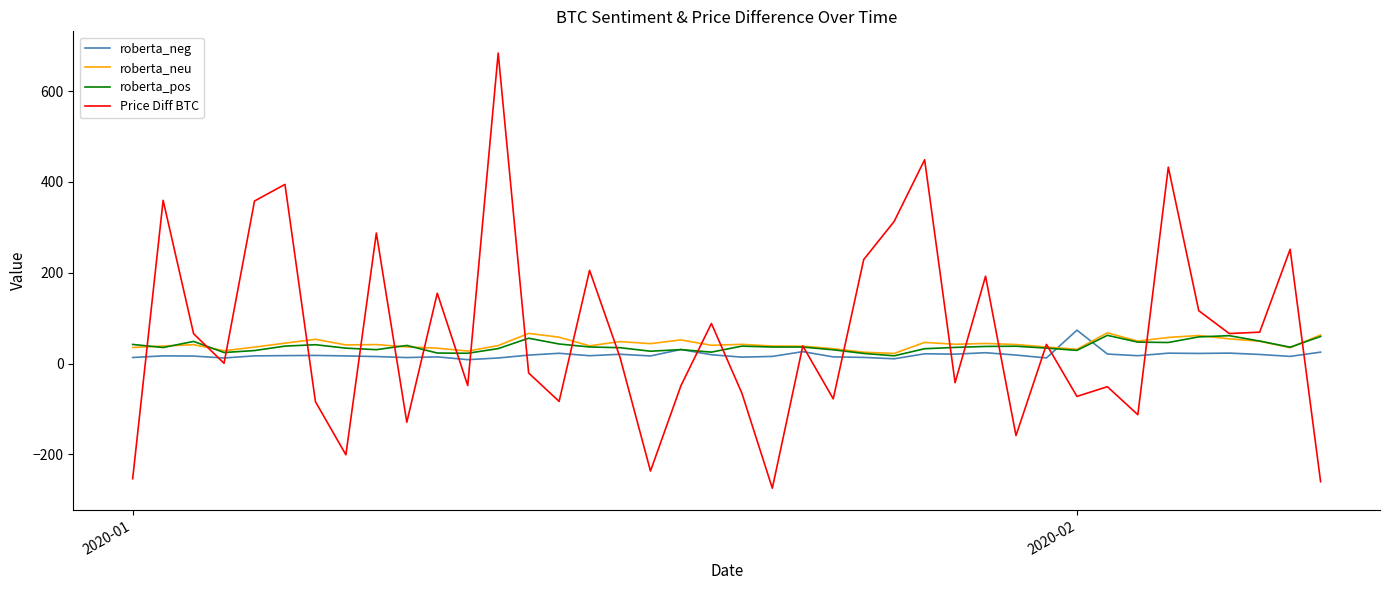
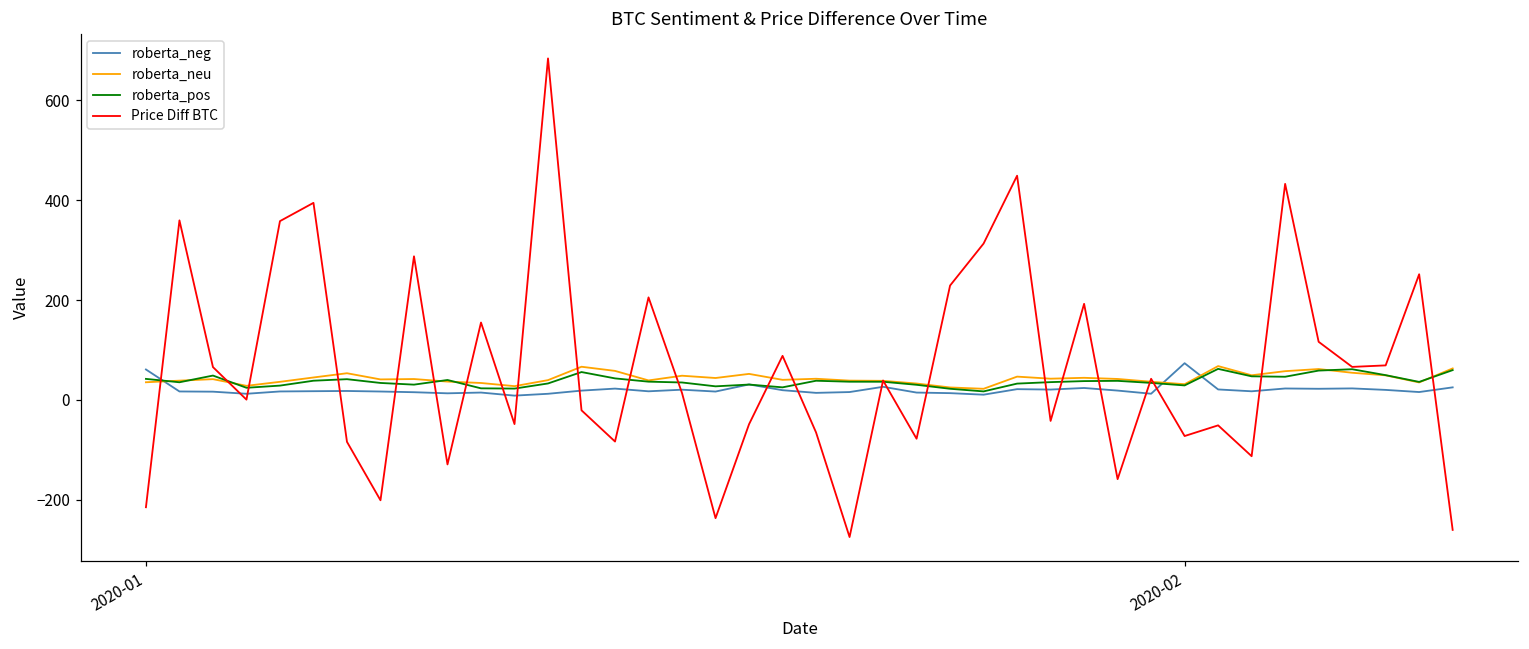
roberta_neg, 2020-01: 10 -> 60
Price Diff BTC, 2020-01: -250 -> -210
